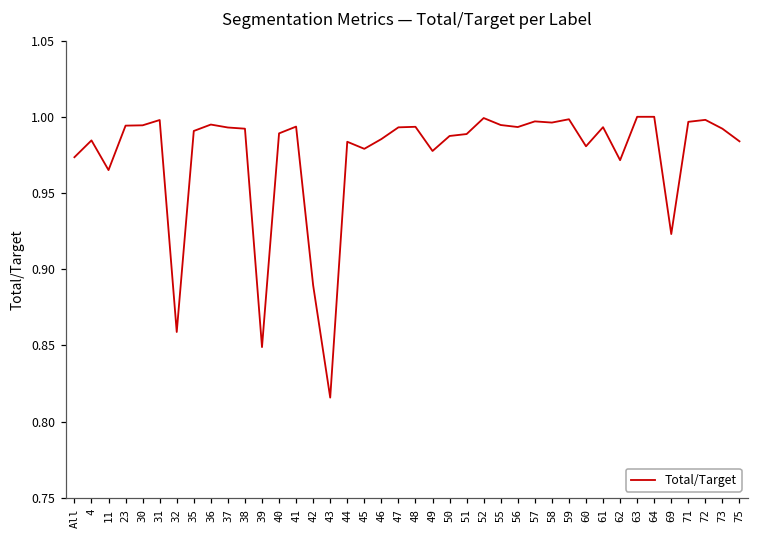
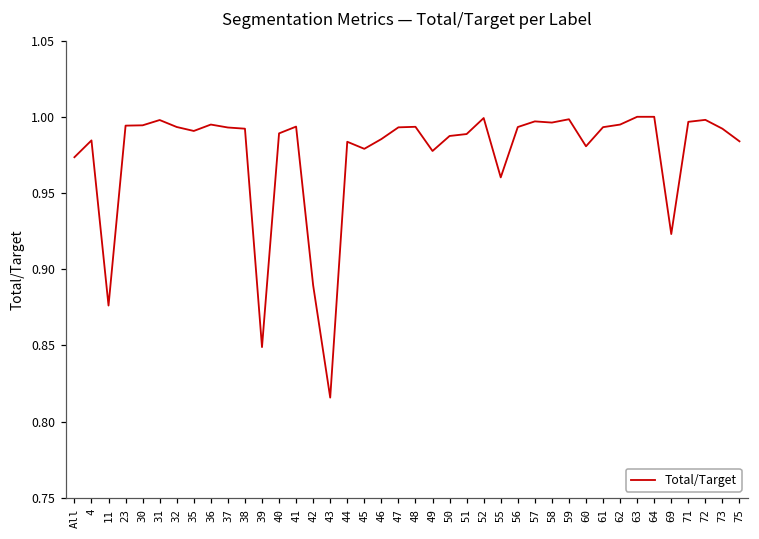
11: 0.965 -> 0.876
32: 0.859 -> 0.993
55: 0.995 -> 0.960
62: 0.972 -> 0.995
